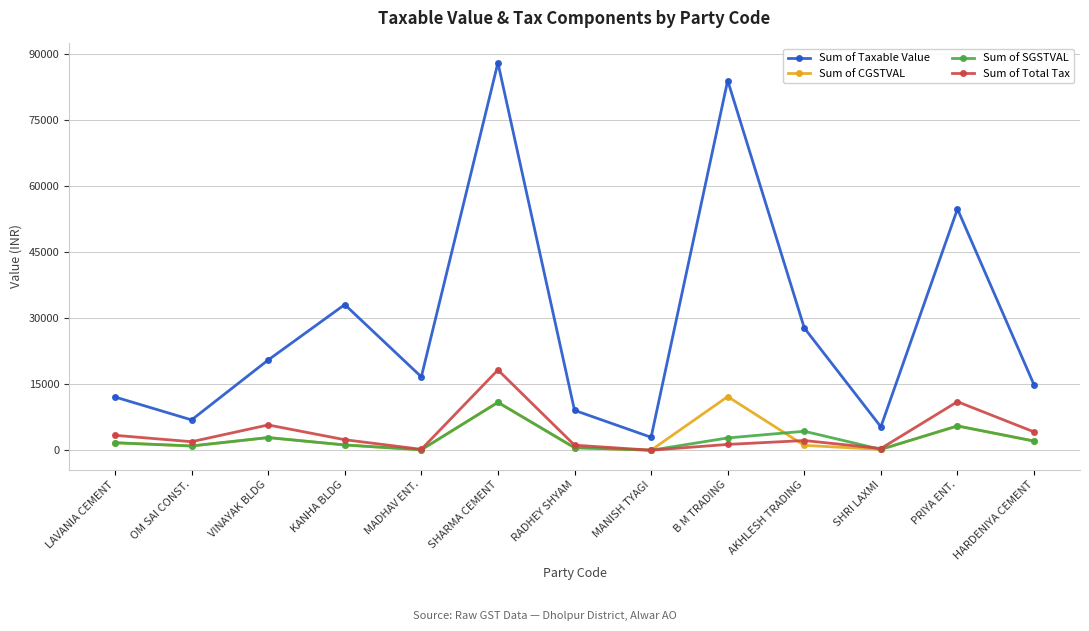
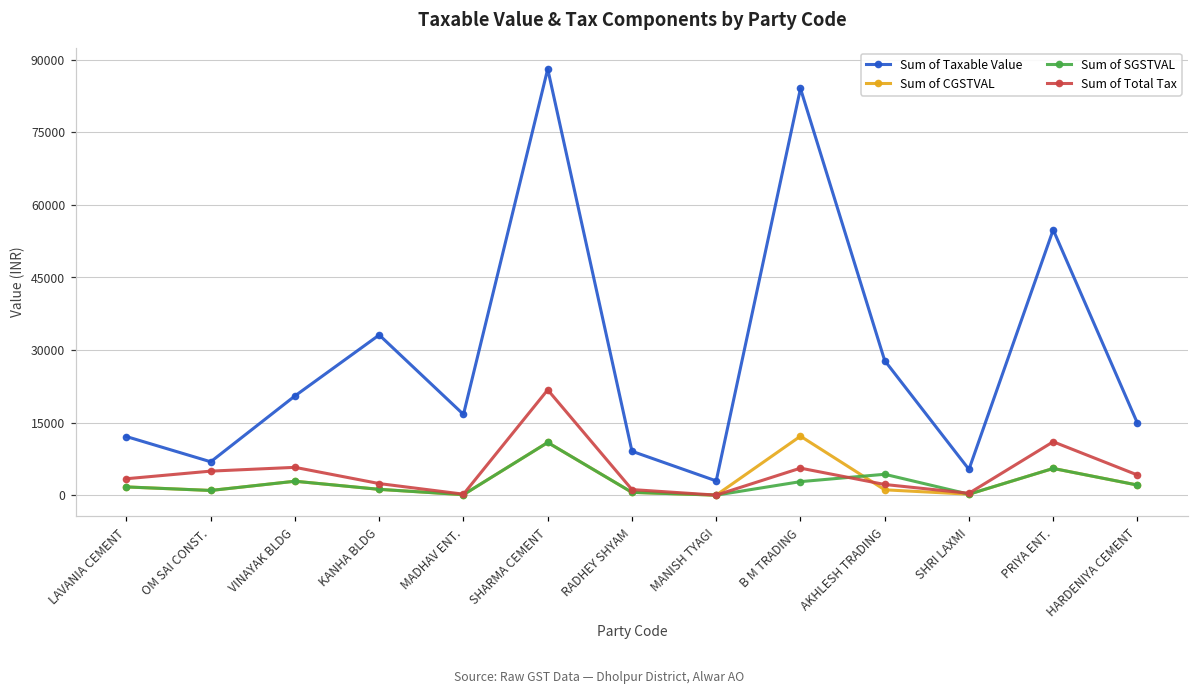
Sum of Total Tax, OM SAI CONST.: 2000 -> 5000
Sum of Total Tax, SHARMA CEMENT: 18000 -> 22000
Sum of Total Tax, B M TRADING: 1000 -> 6000
